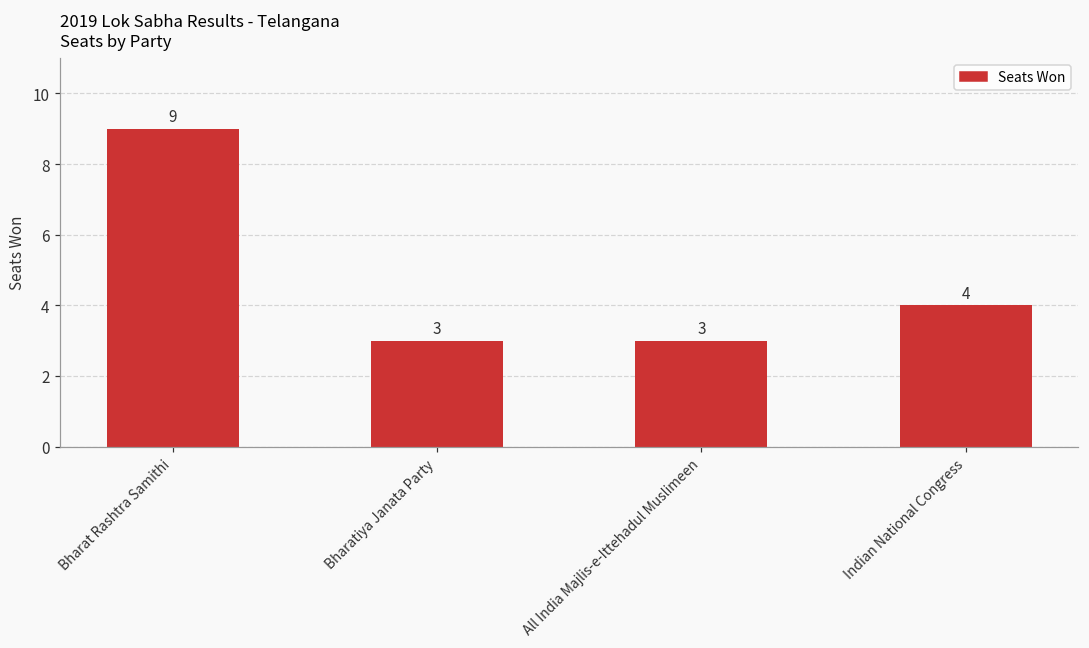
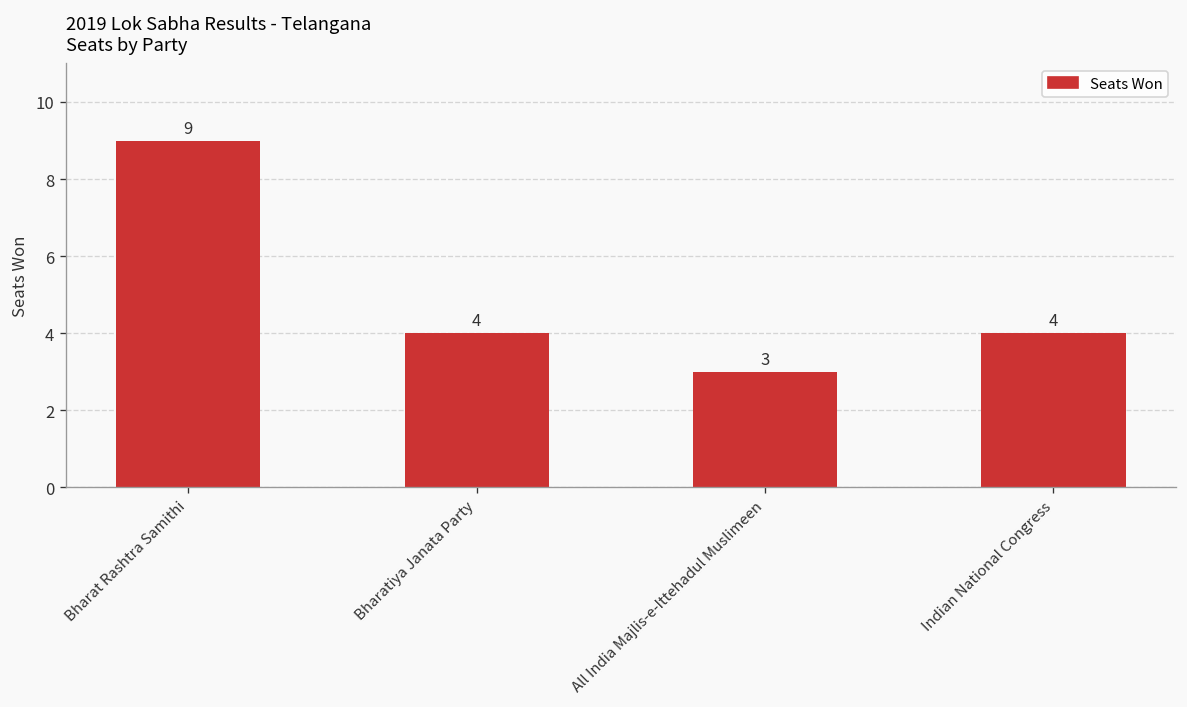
Bharatiya Janata Party: 3 -> 4
